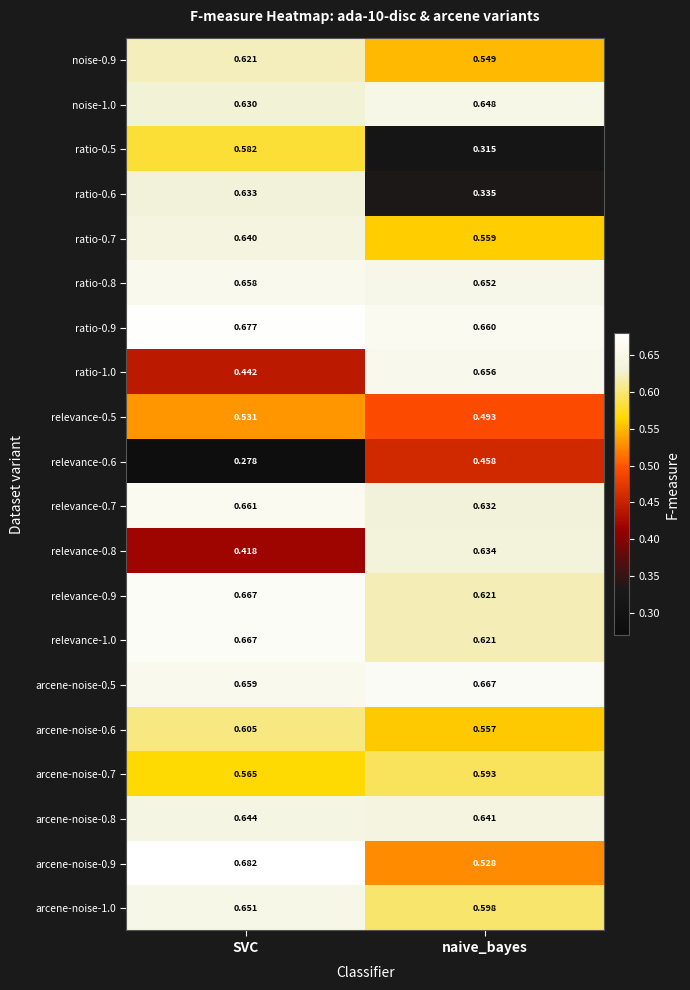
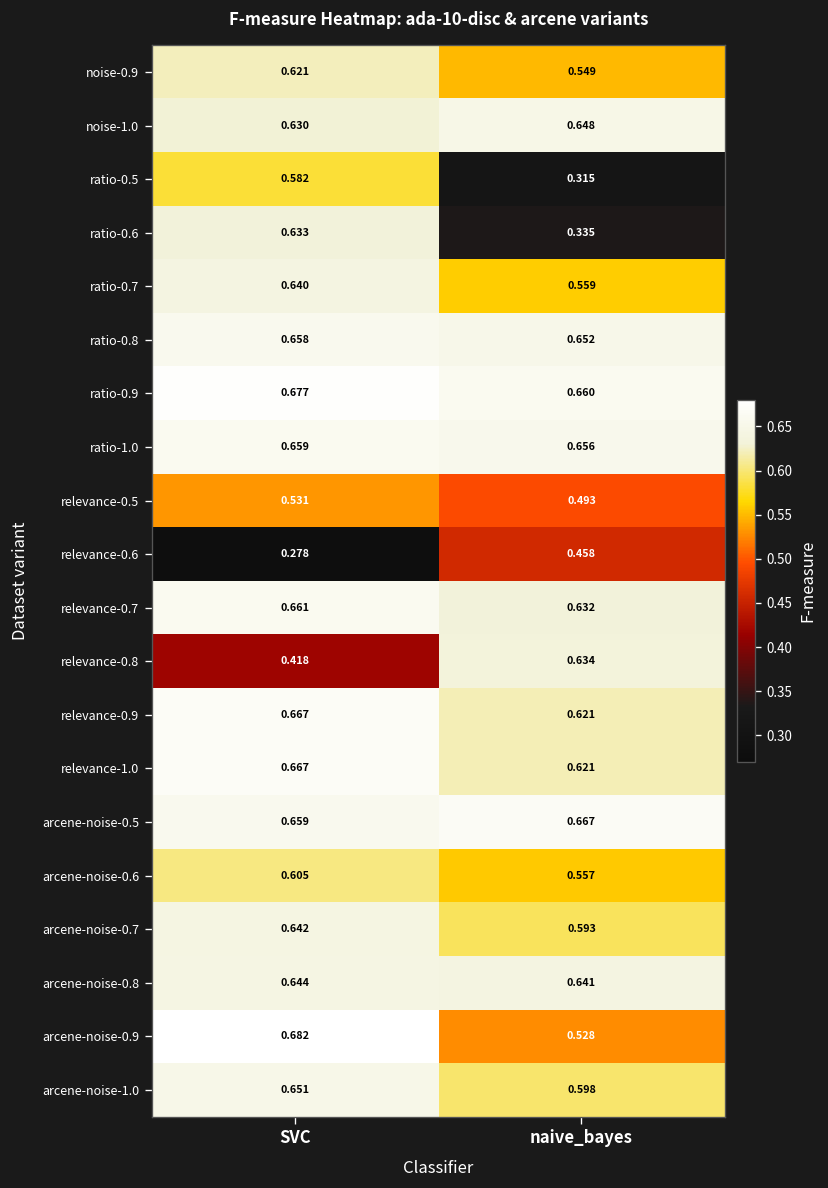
ratio-1.0, SVC: 0.442 -> 0.659
arcene-noise-0.7, SVC: 0.565 -> 0.642
